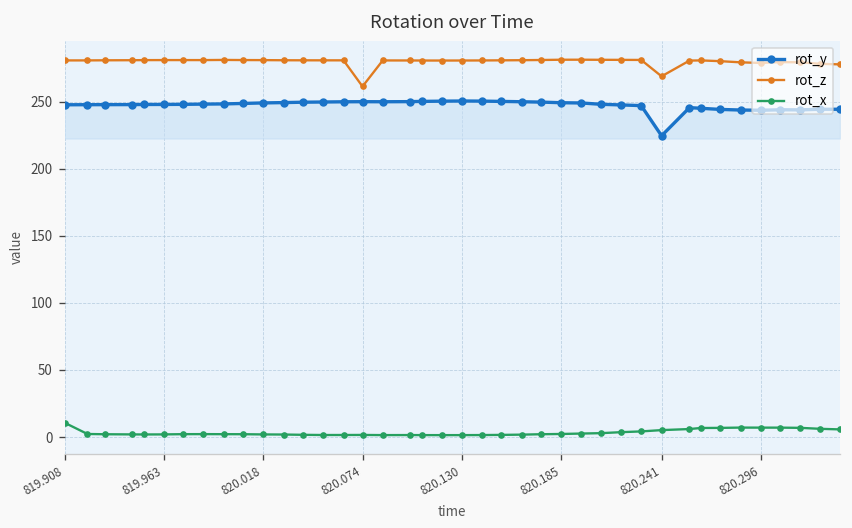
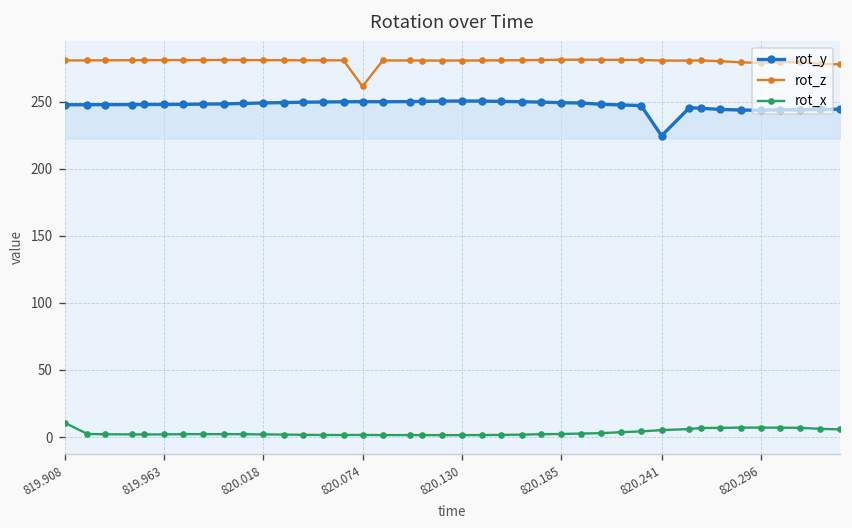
rot_z, 820.241: 269 -> 281
